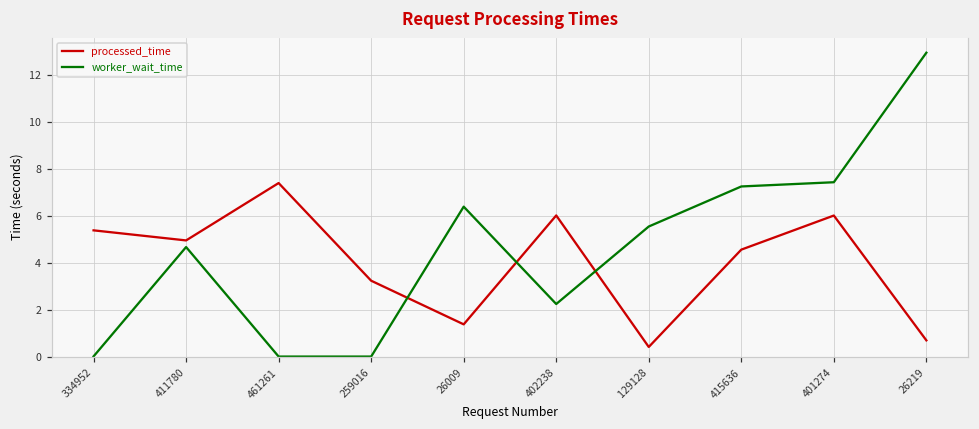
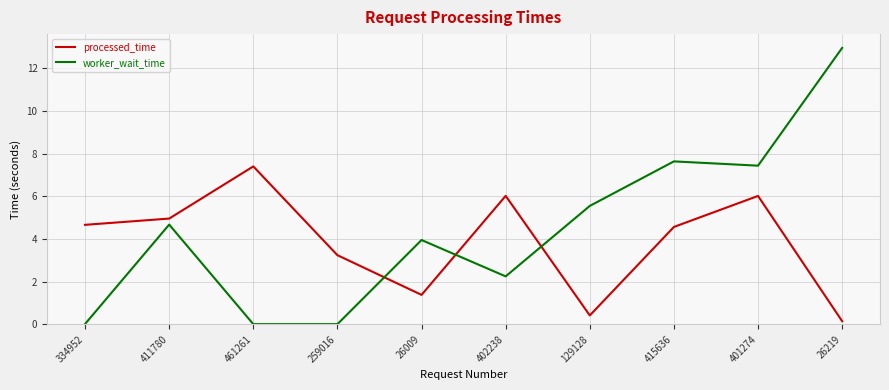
processed_time, 334952: 5.4 -> 4.7
worker_wait_time, 26009: 6.4 -> 4.0
worker_wait_time, 415636: 7.3 -> 7.6
processed_time, 26219: 0.7 -> 0.2
